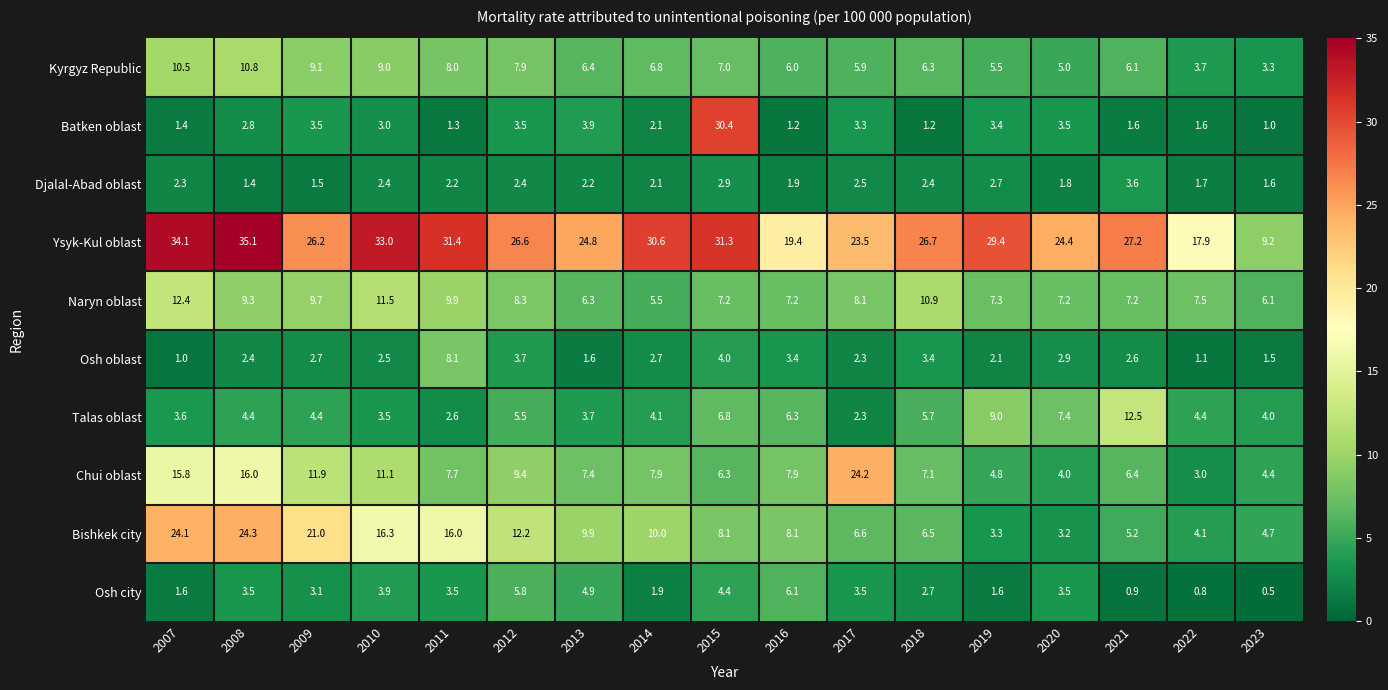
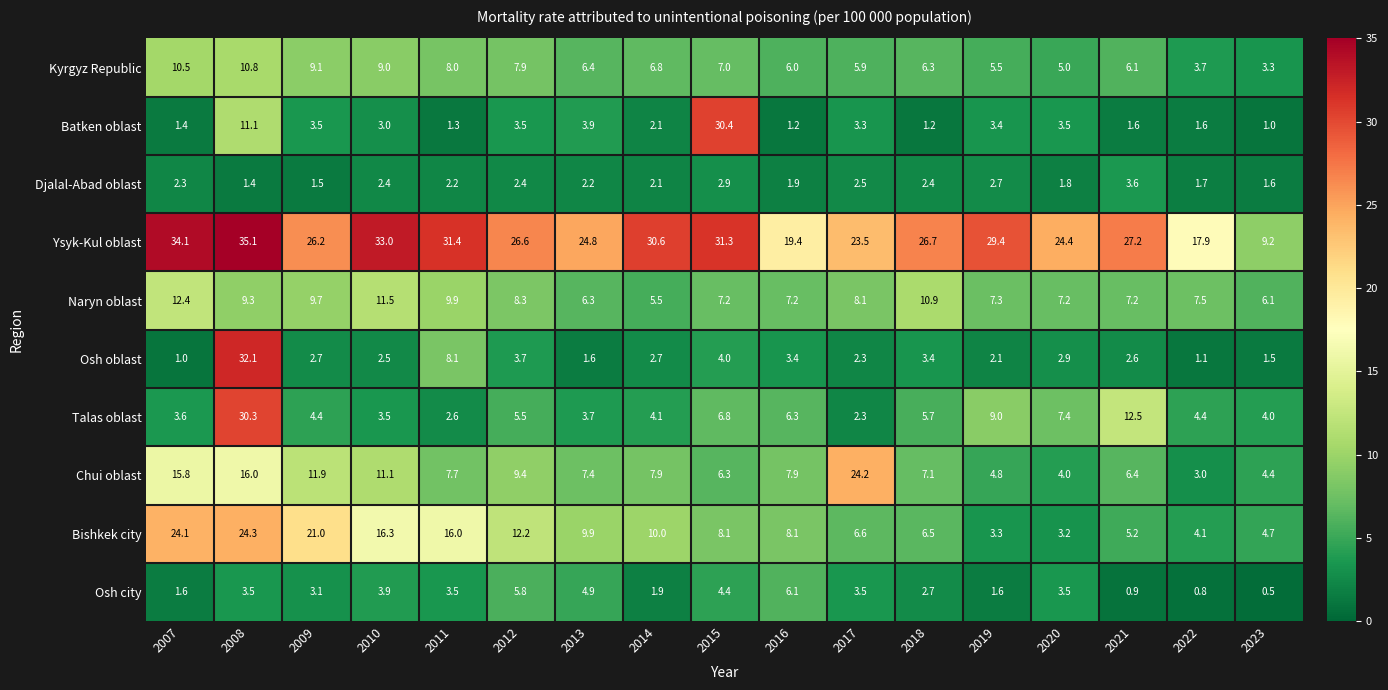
Batken oblast, 2008: 2.8 -> 11.1
Osh oblast, 2008: 2.4 -> 32.1
Talas oblast, 2008: 4.4 -> 30.3
